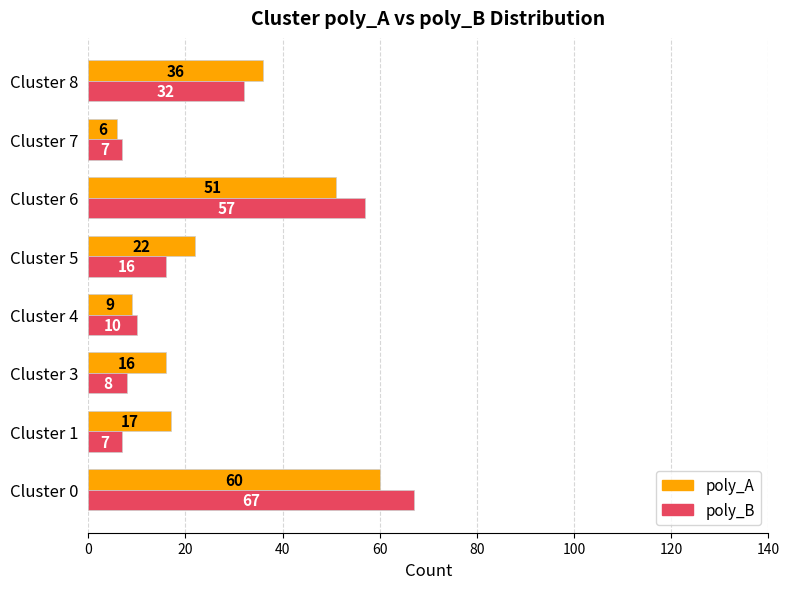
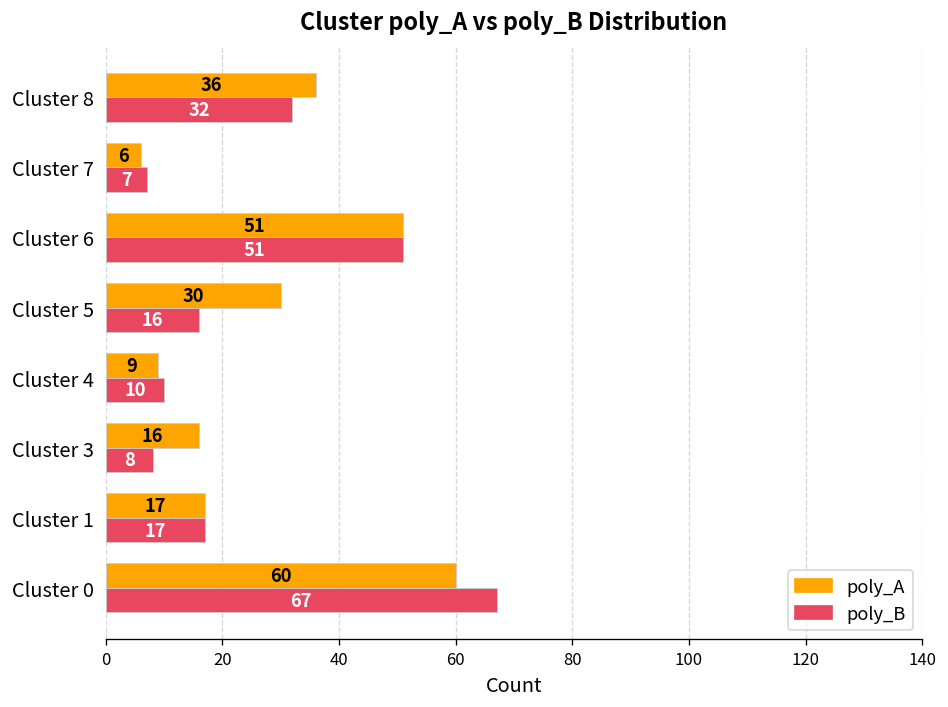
poly_B, Cluster 6: 57 -> 51
poly_A, Cluster 5: 22 -> 30
poly_B, Cluster 1: 7 -> 17
